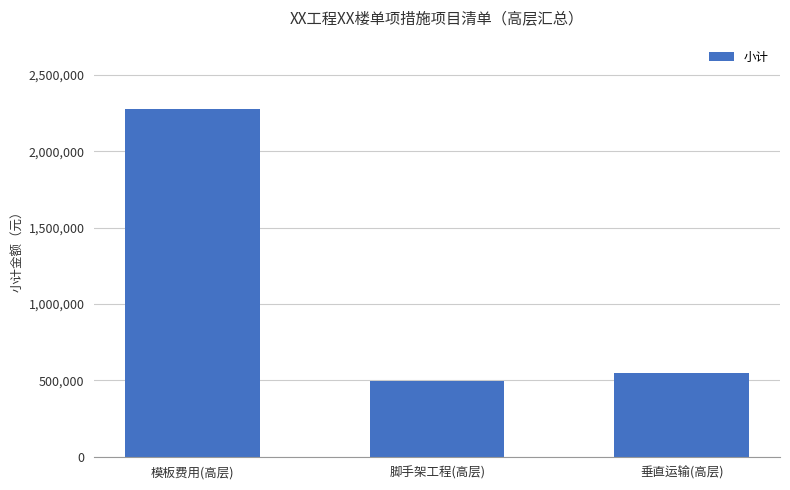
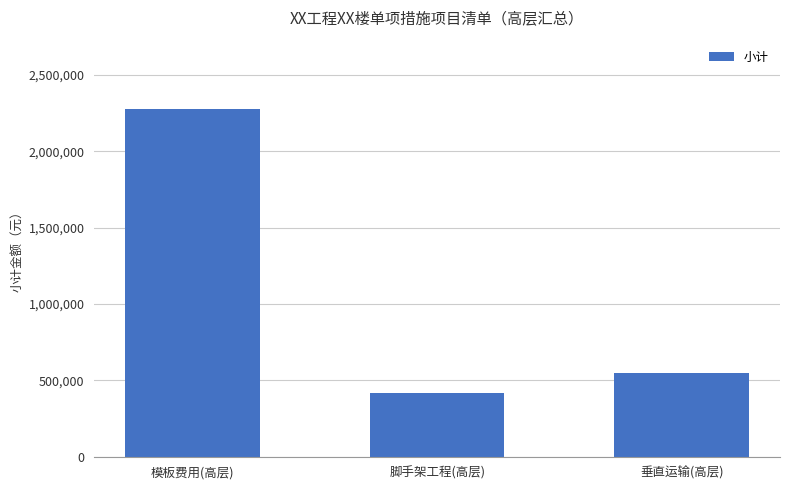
脚手架工程(高层): 500,000 -> 420,000
